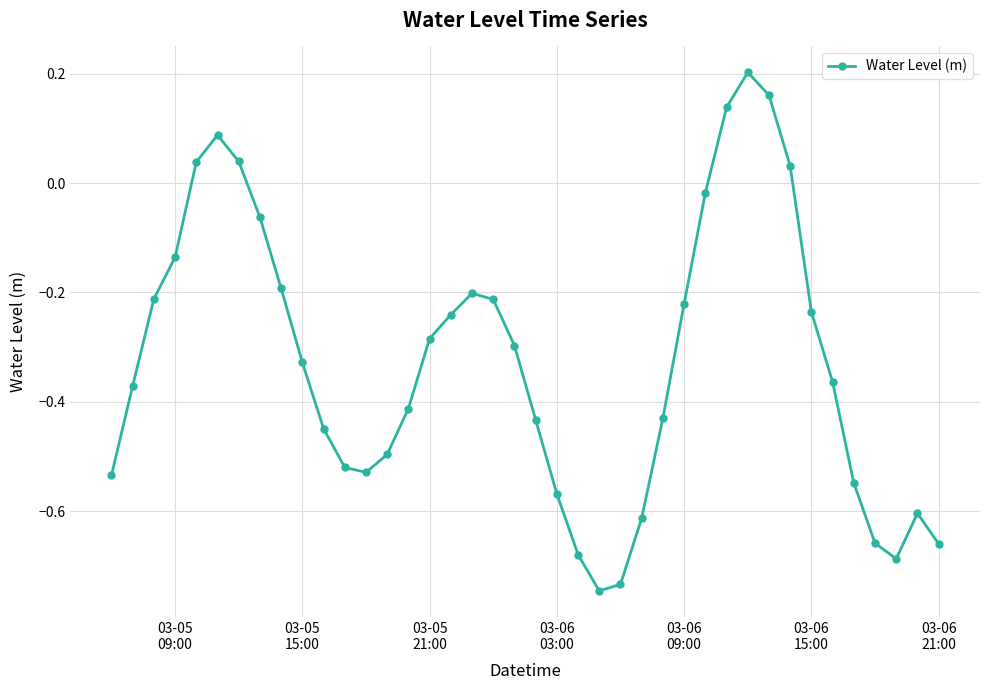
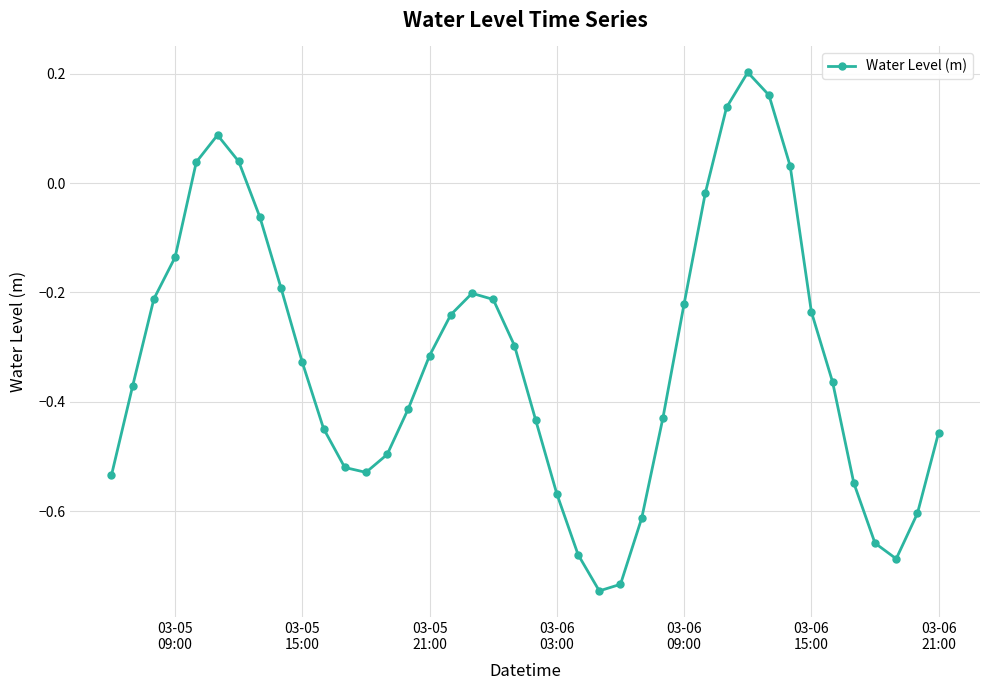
03-05 21:00: -0.28 -> -0.32
03-06 21:00: -0.66 -> -0.46
